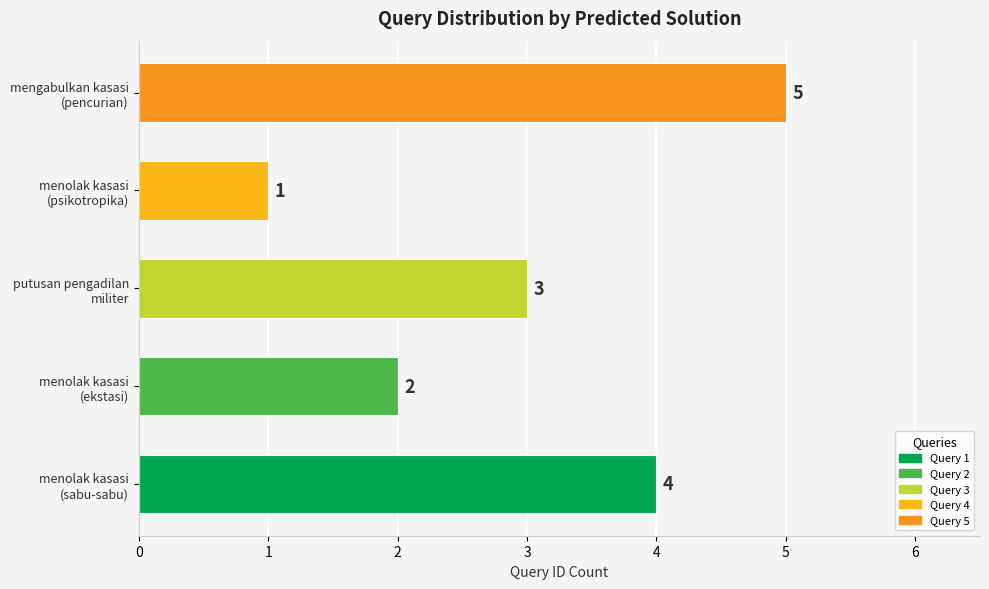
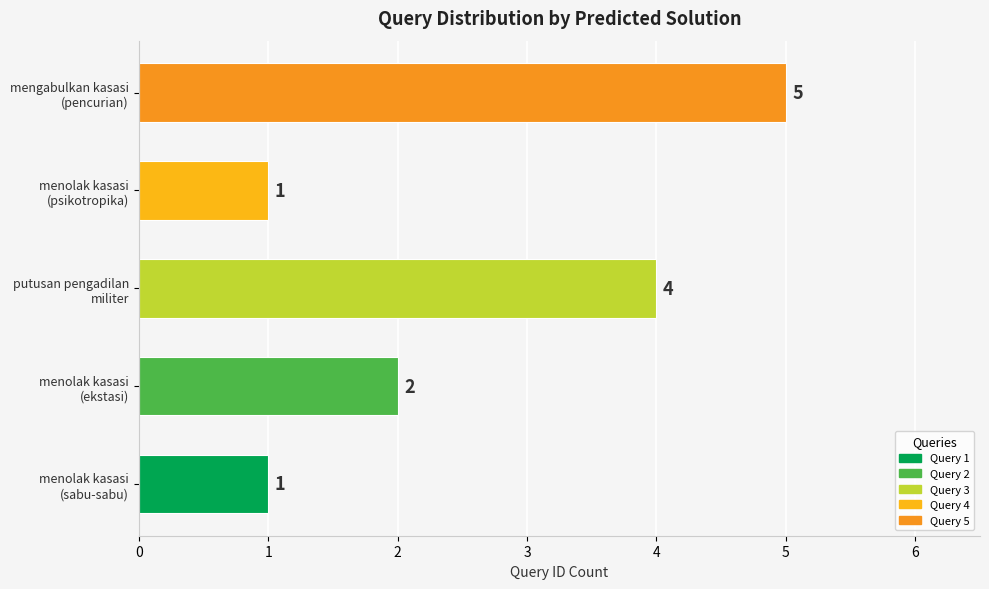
putusan pengadilan militer: 3 -> 4
menolak kasasi (sabu-sabu): 4 -> 1
